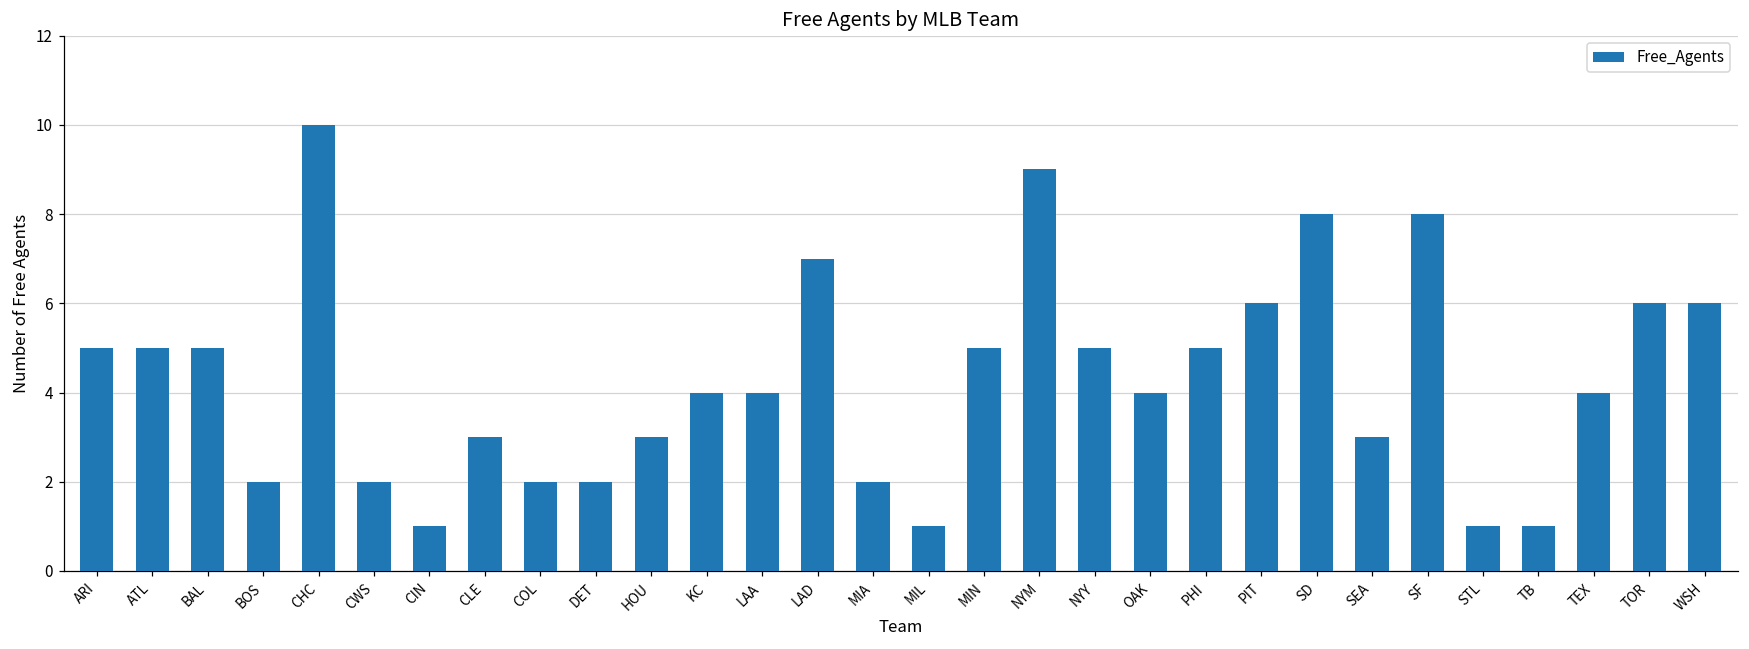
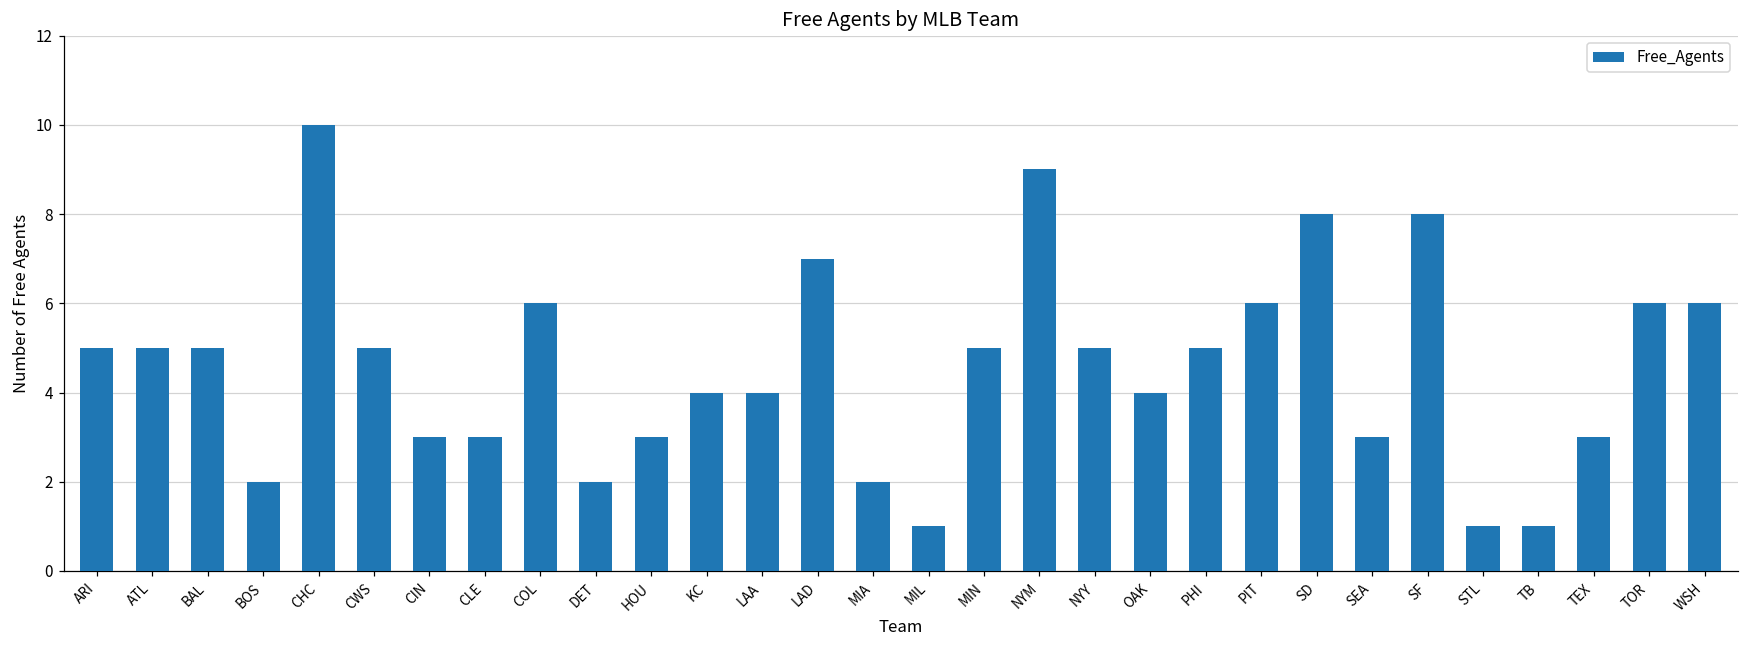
CWS: 2 -> 5
CIN: 1 -> 3
COL: 2 -> 6
TEX: 4 -> 3
